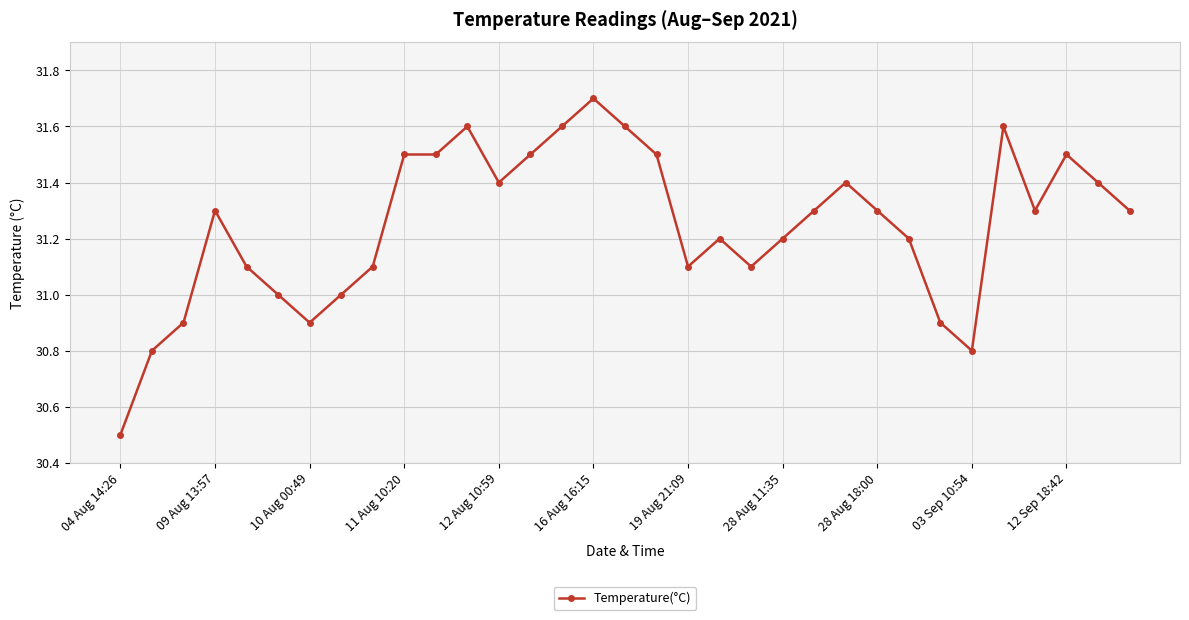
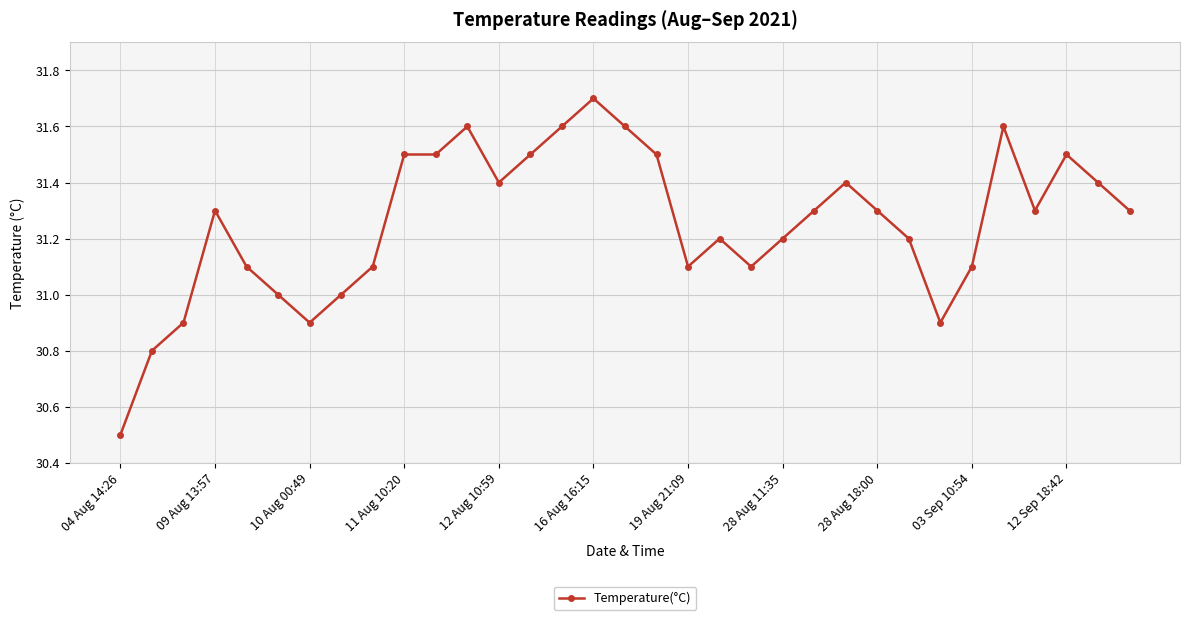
03 Sep 10:54: 30.8 -> 31.1
